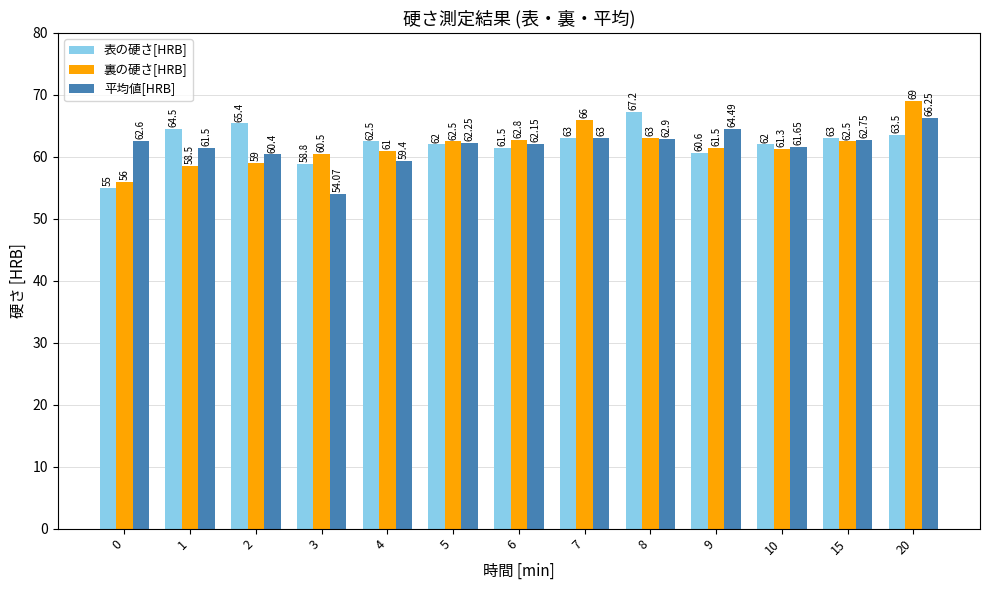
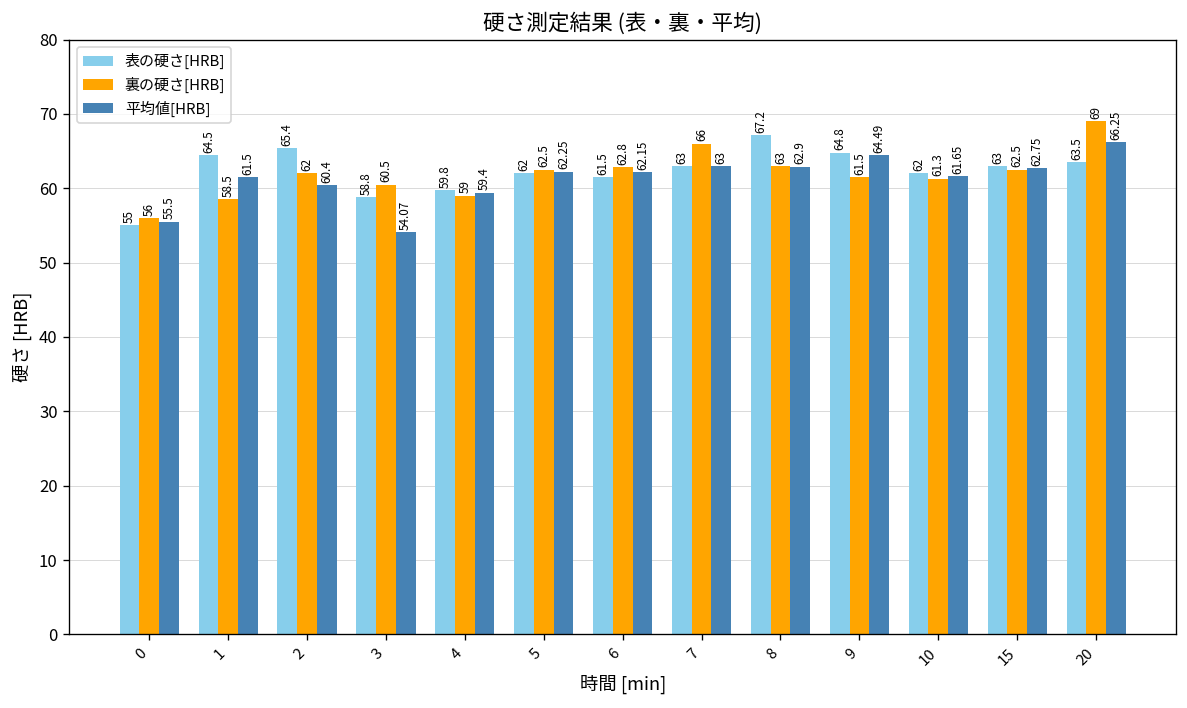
平均値[HRB], 0: 62.6 -> 55.5
裏の硬さ[HRB], 2: 59 -> 62
表の硬さ[HRB], 4: 62.5 -> 59.8
裏の硬さ[HRB], 4: 61 -> 59
表の硬さ[HRB], 9: 60.6 -> 64.8
